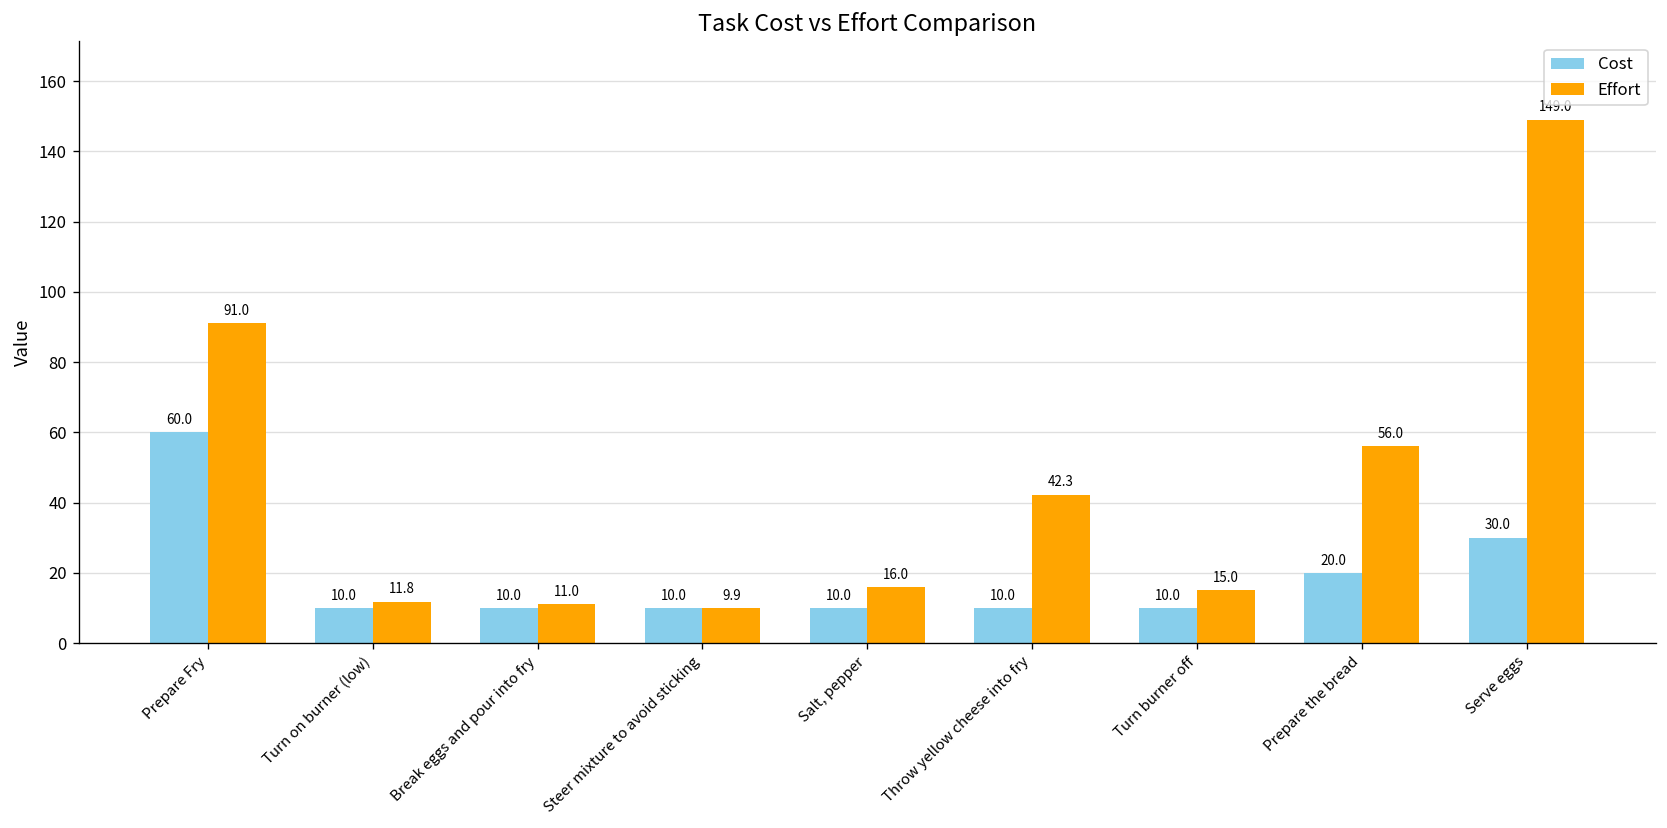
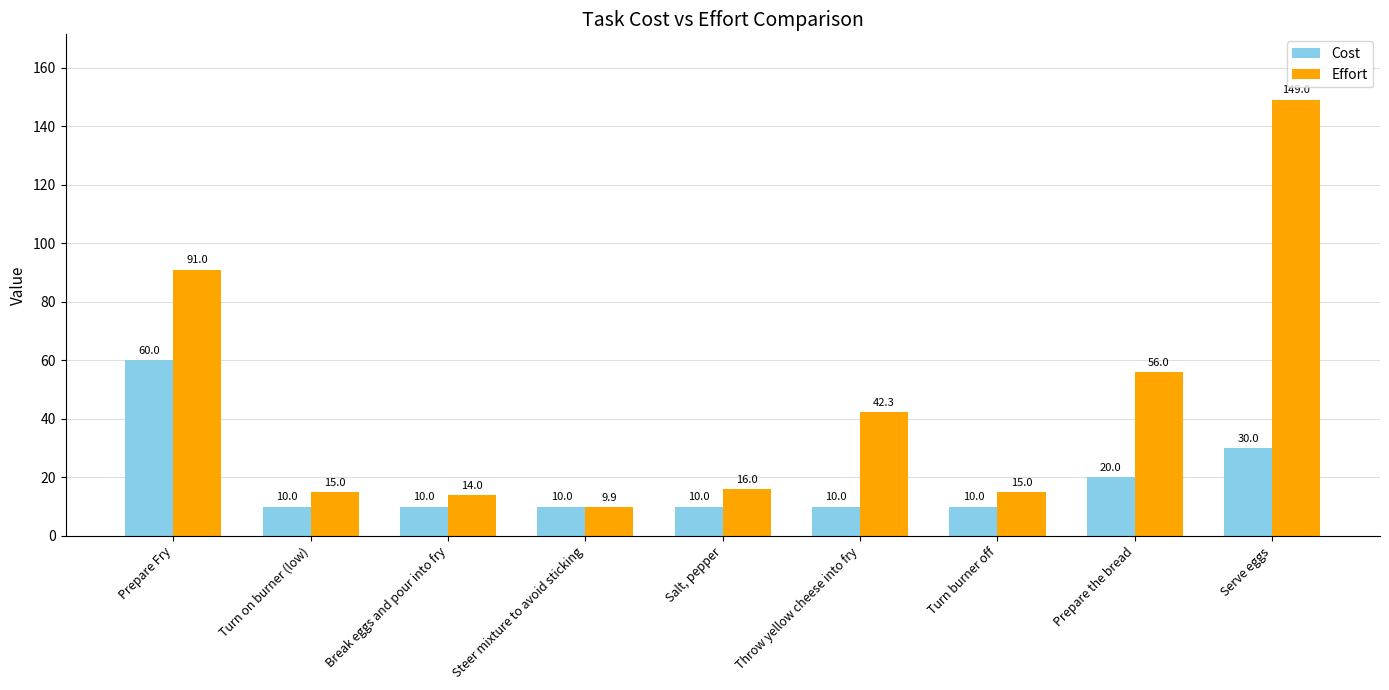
Effort, Turn on burner (low): 11.8 -> 15.0
Effort, Break eggs and pour into fry: 11.0 -> 14.0
